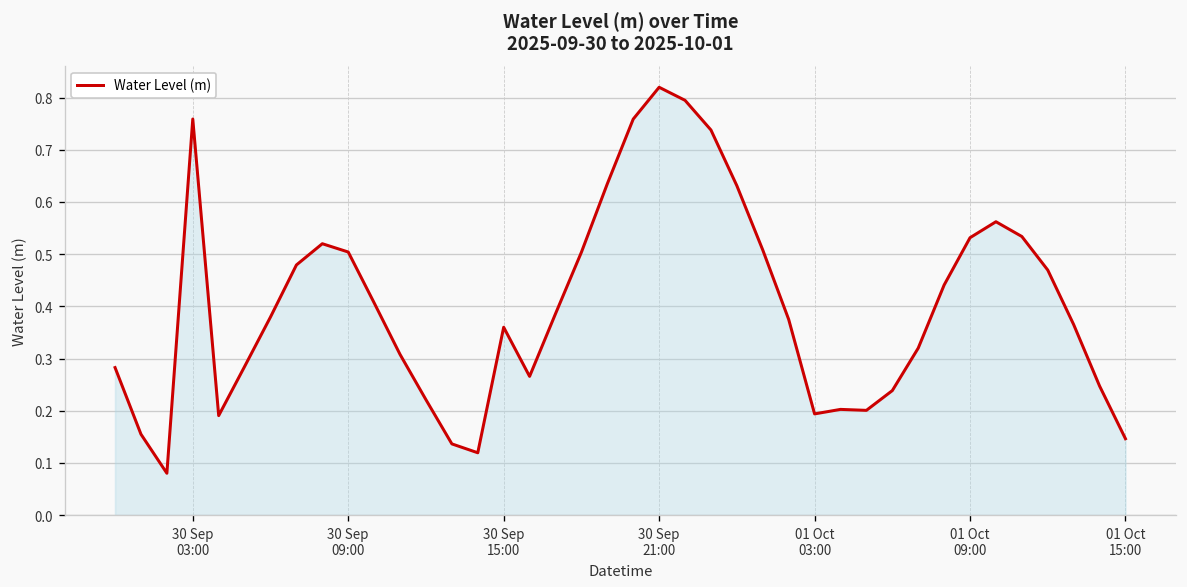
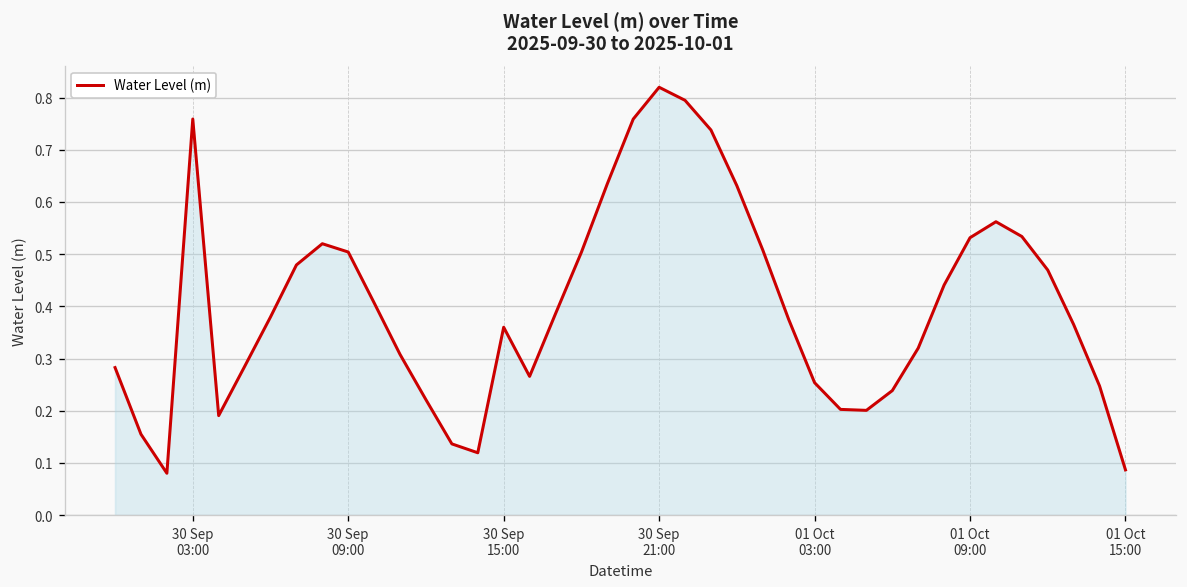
01 Oct 03:00: 0.19 -> 0.25
01 Oct 15:00: 0.15 -> 0.09
